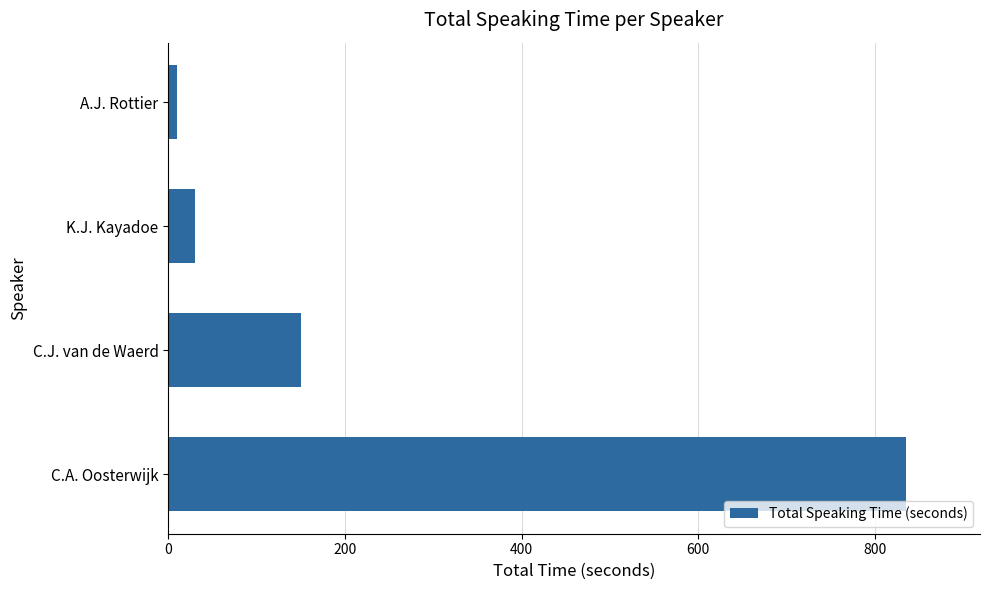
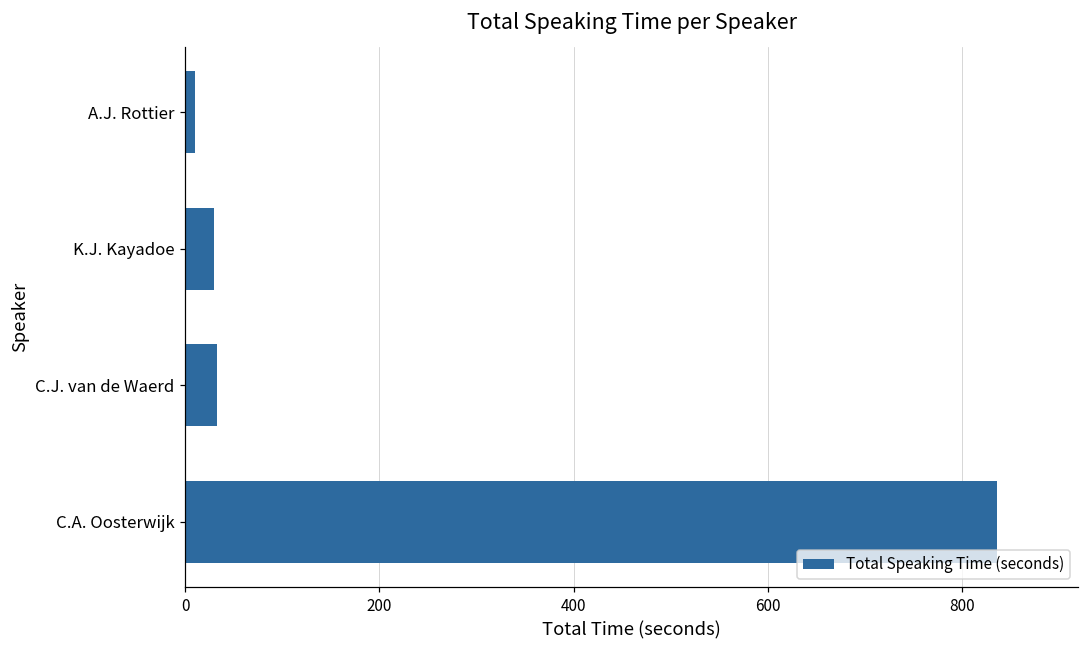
C.J. van de Waerd: 150 -> 30
